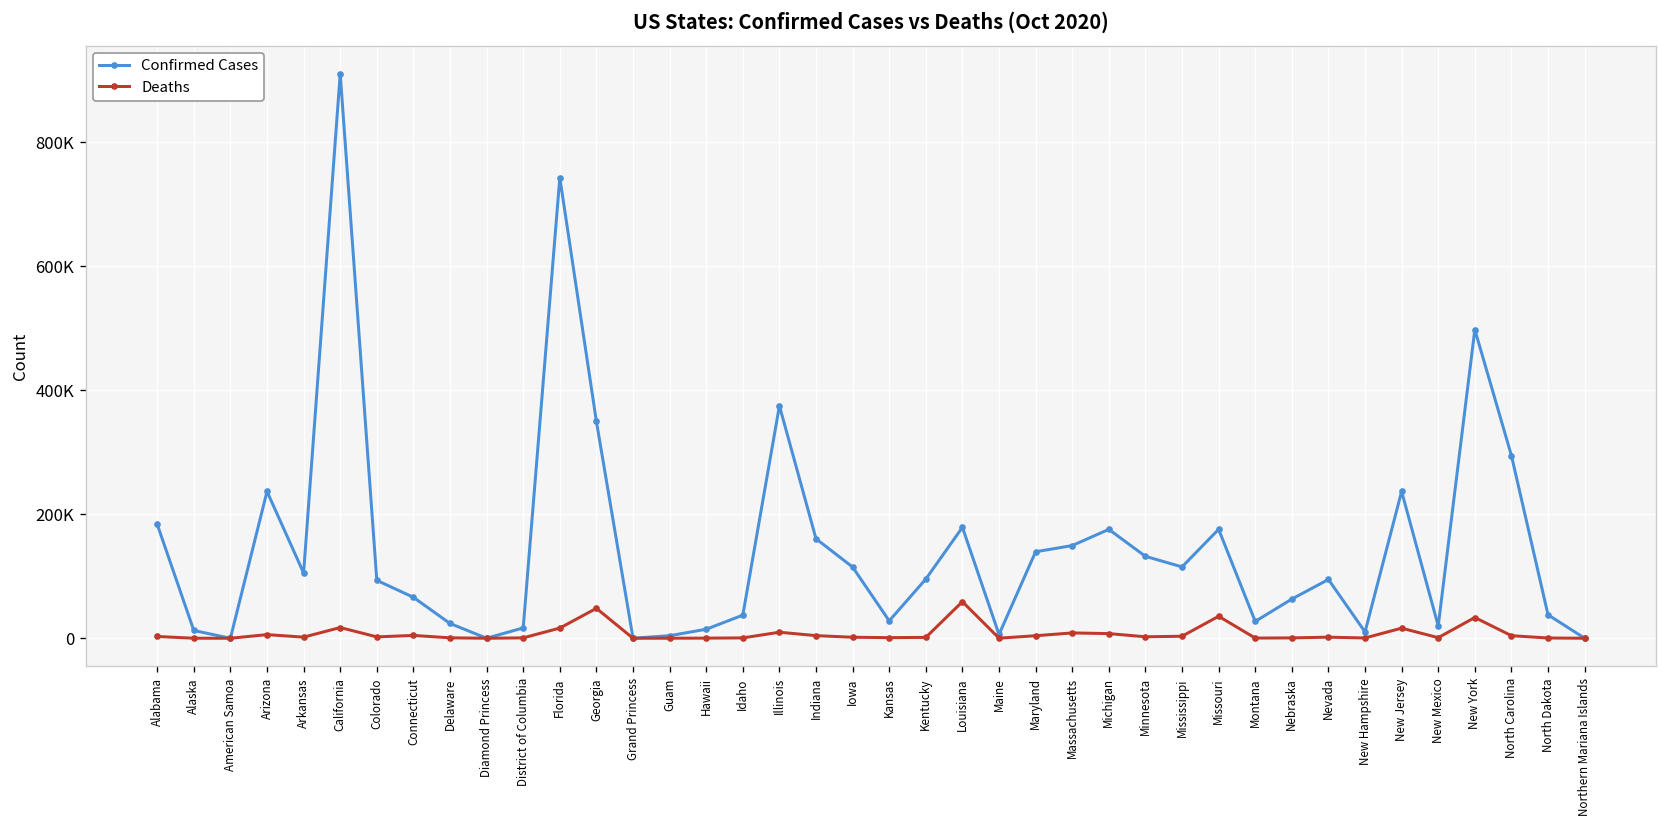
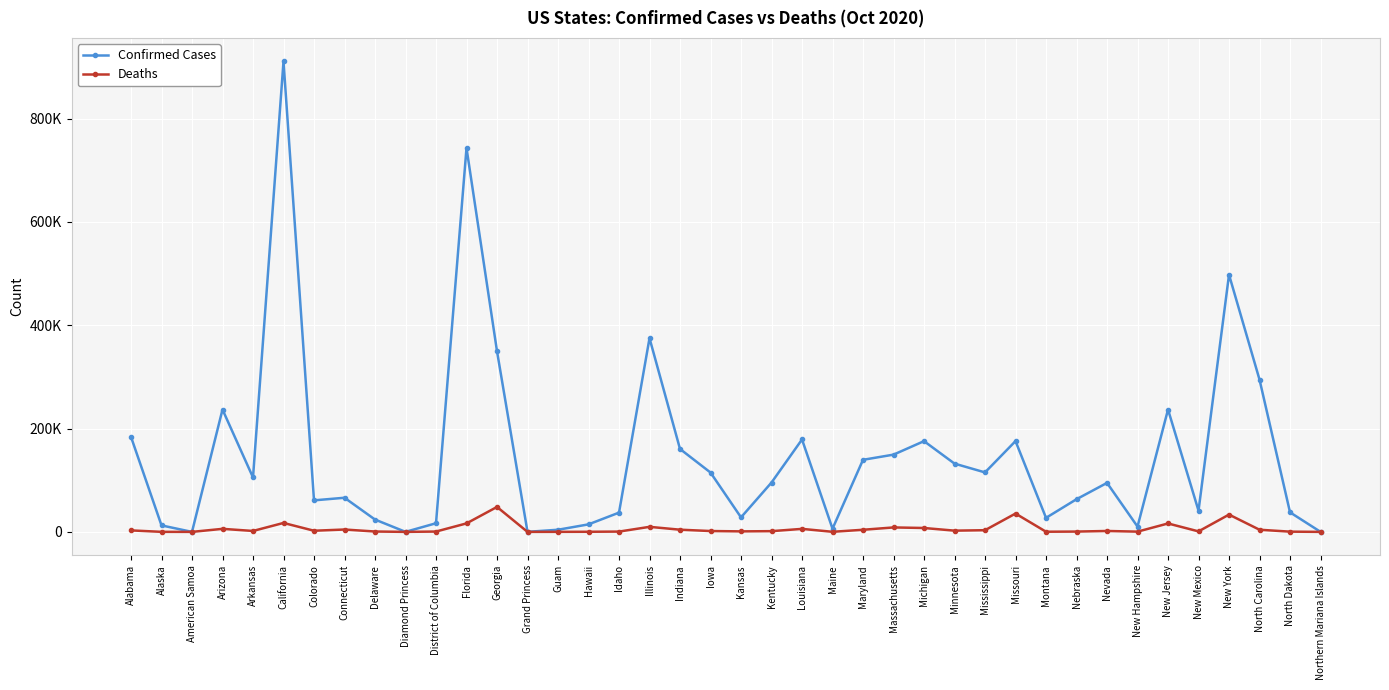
Confirmed Cases, Colorado: 90000 -> 60000
Deaths, Louisiana: 60000 -> 10000
Confirmed Cases, New Mexico: 20000 -> 40000
